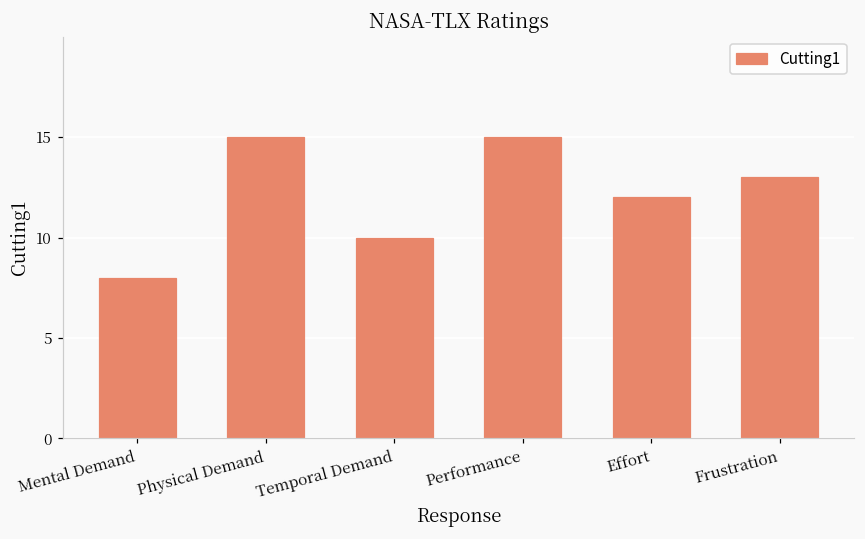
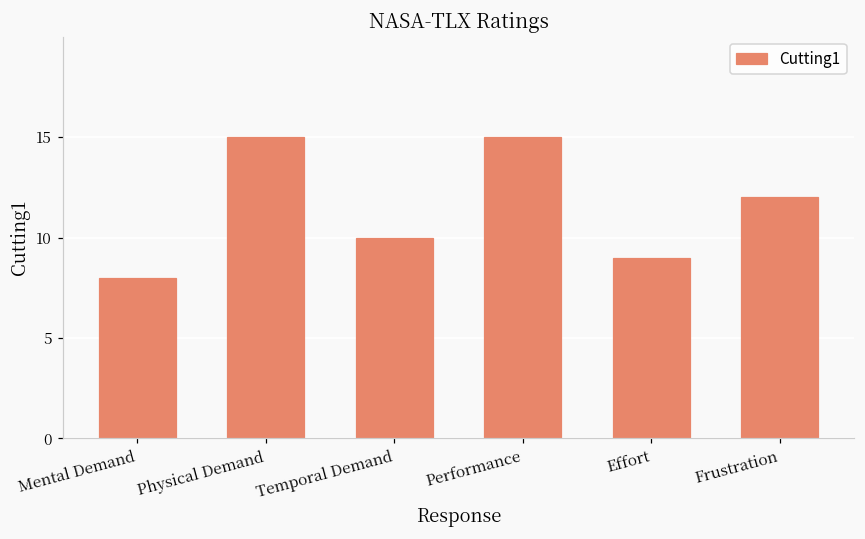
Effort: 12 -> 9
Frustration: 13 -> 12
